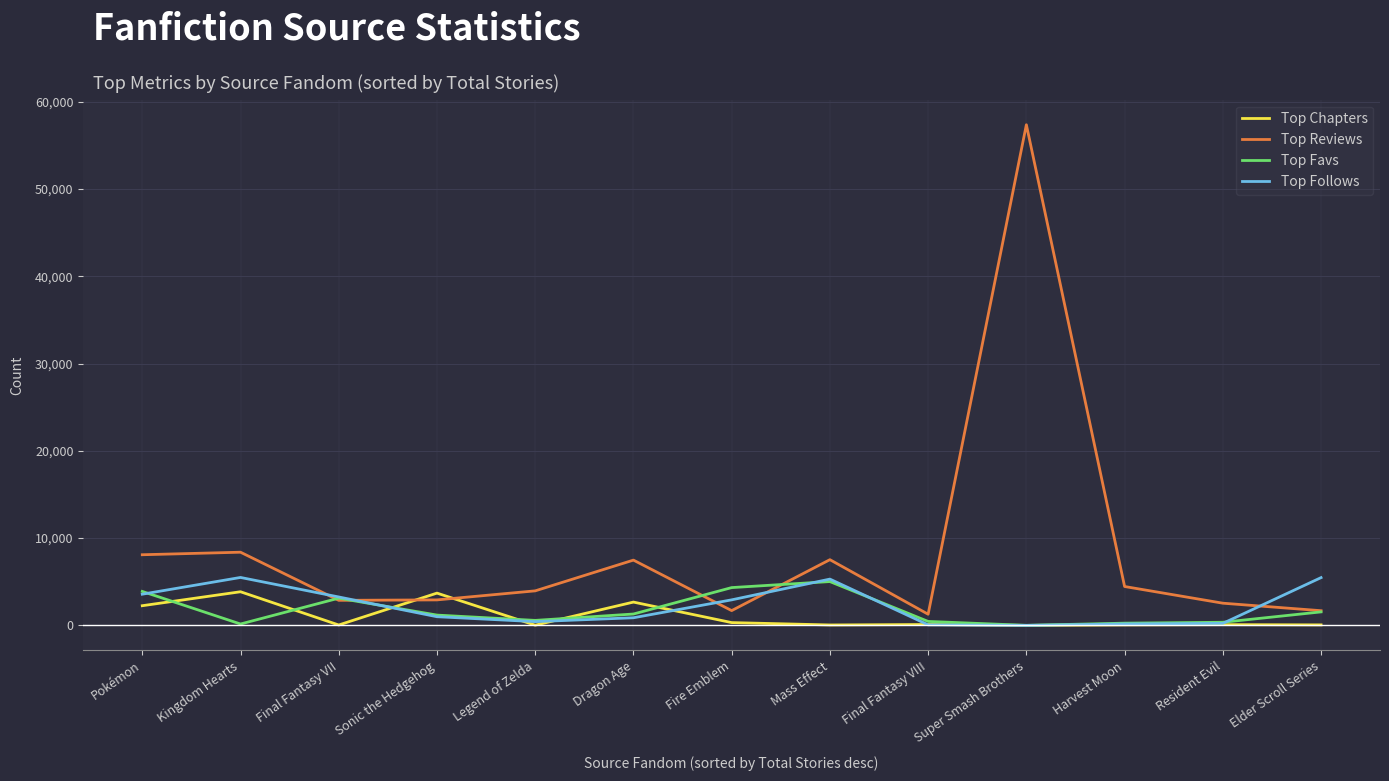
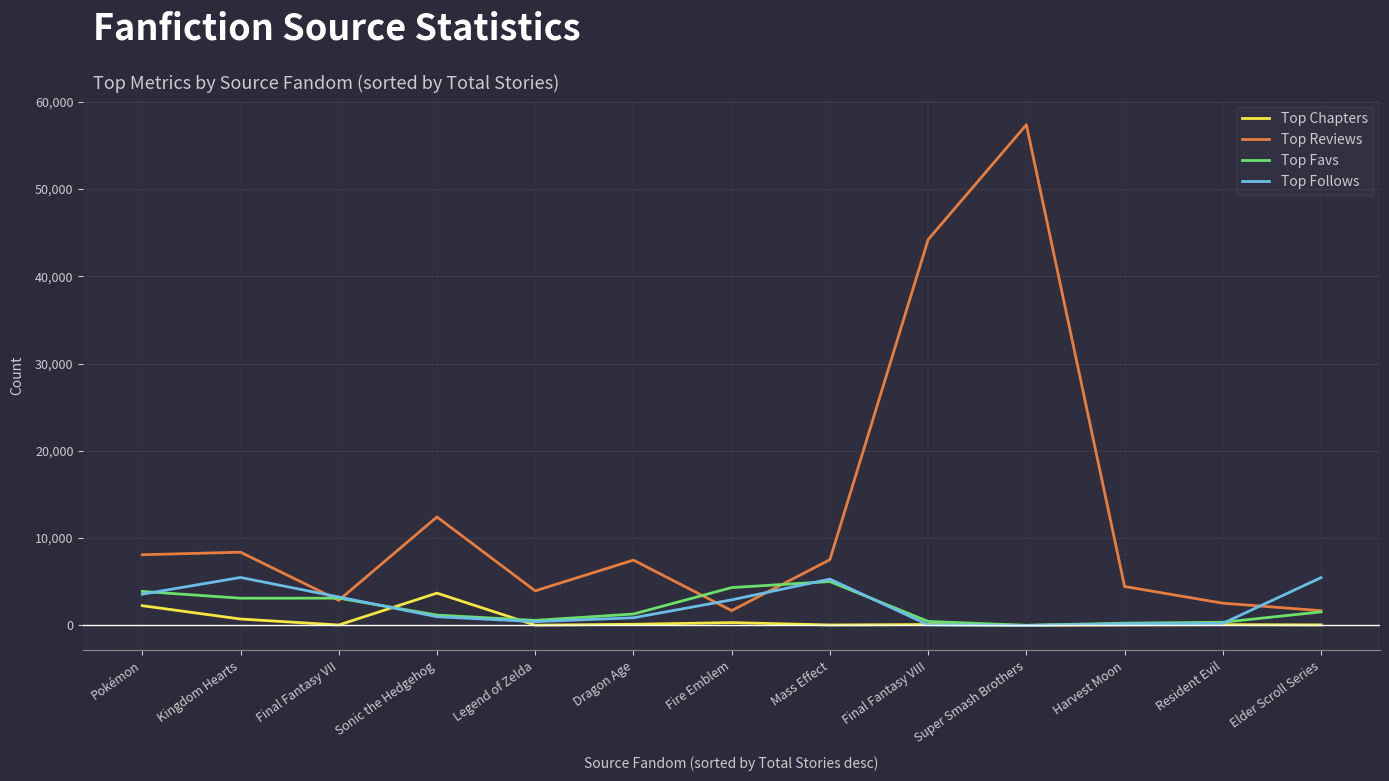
Top Chapters, Kingdom Hearts: 4,000 -> 1,000
Top Favs, Kingdom Hearts: 0 -> 3,000
Top Reviews, Sonic the Hedgehog: 3,000 -> 12,000
Top Chapters, Dragon Age: 3,000 -> 0
Top Reviews, Final Fantasy VIII: 1,000 -> 44,000
